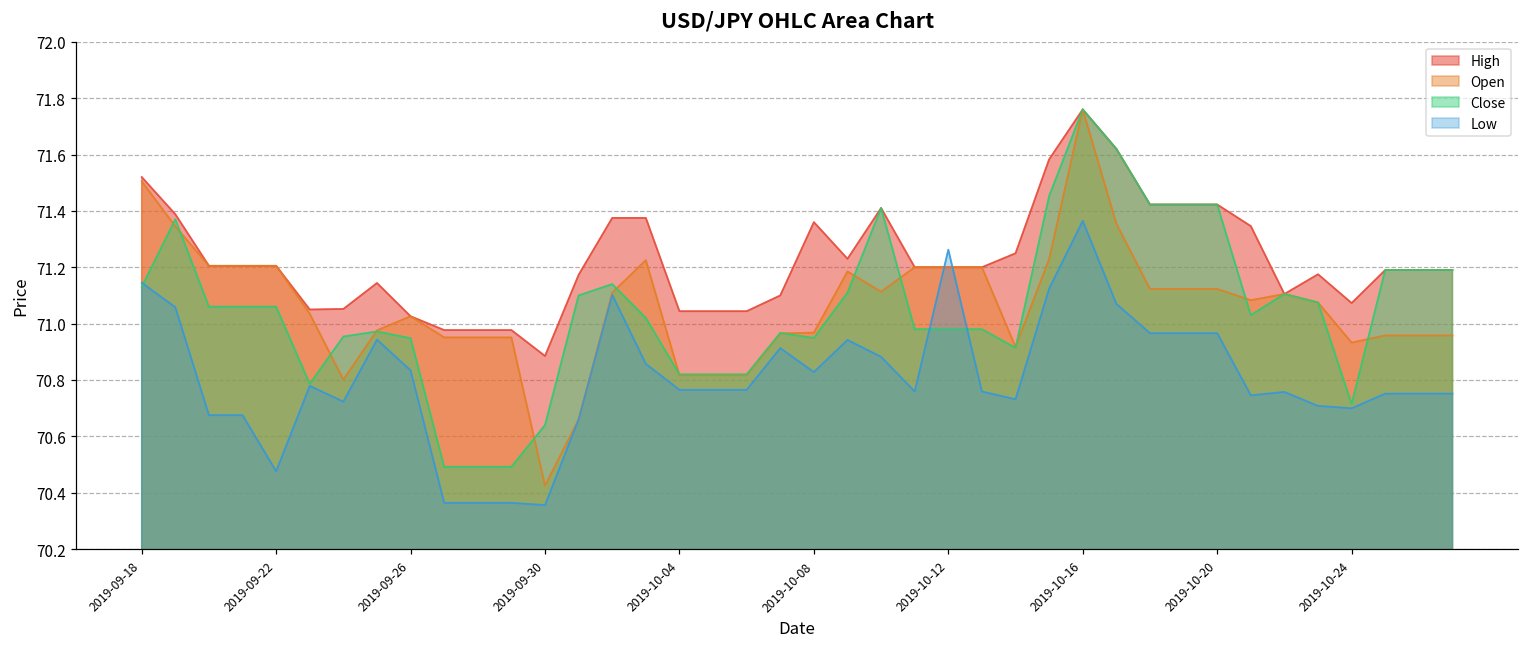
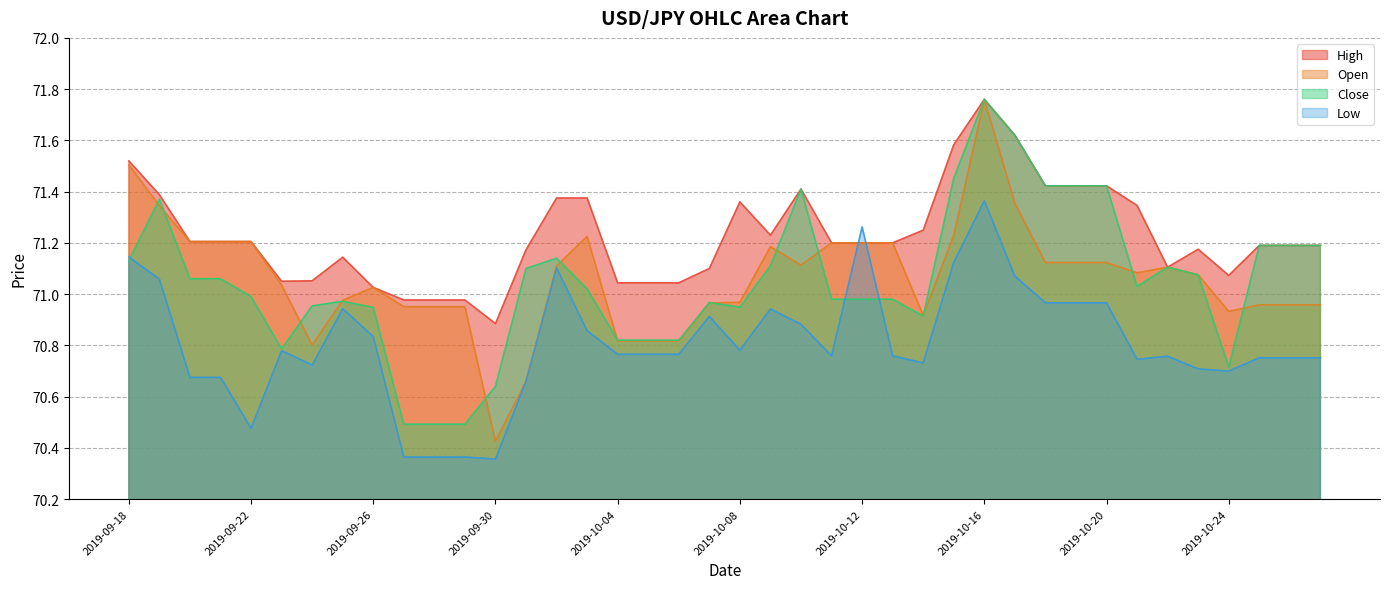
Close, 2019-09-22: 71.06 -> 70.99
Low, 2019-10-08: 70.83 -> 70.78
